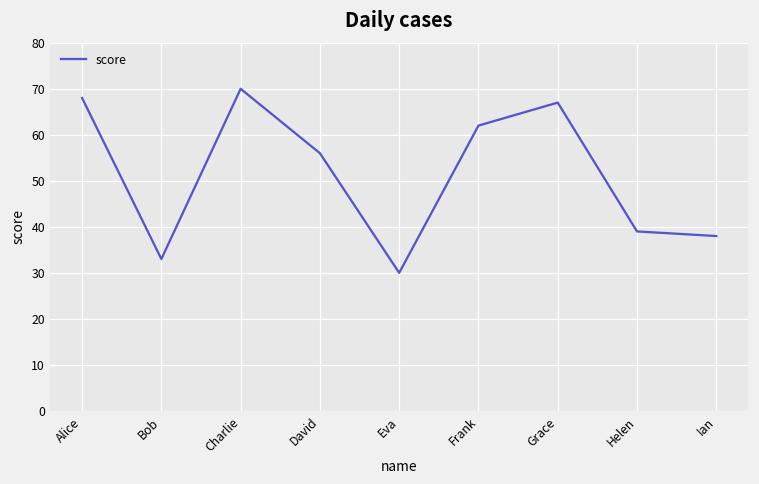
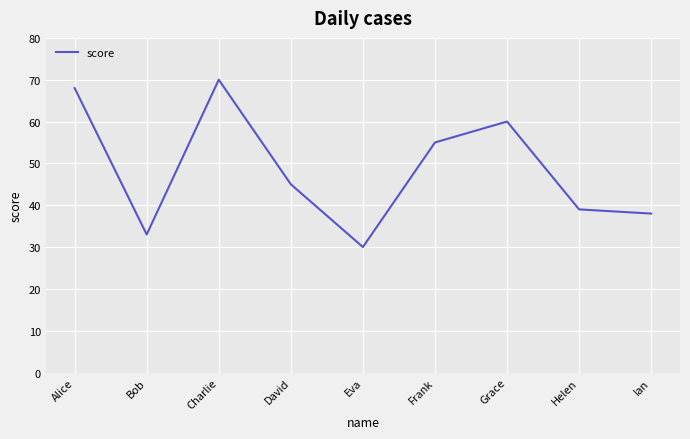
David: 56 -> 45
Frank: 62 -> 55
Grace: 67 -> 60
